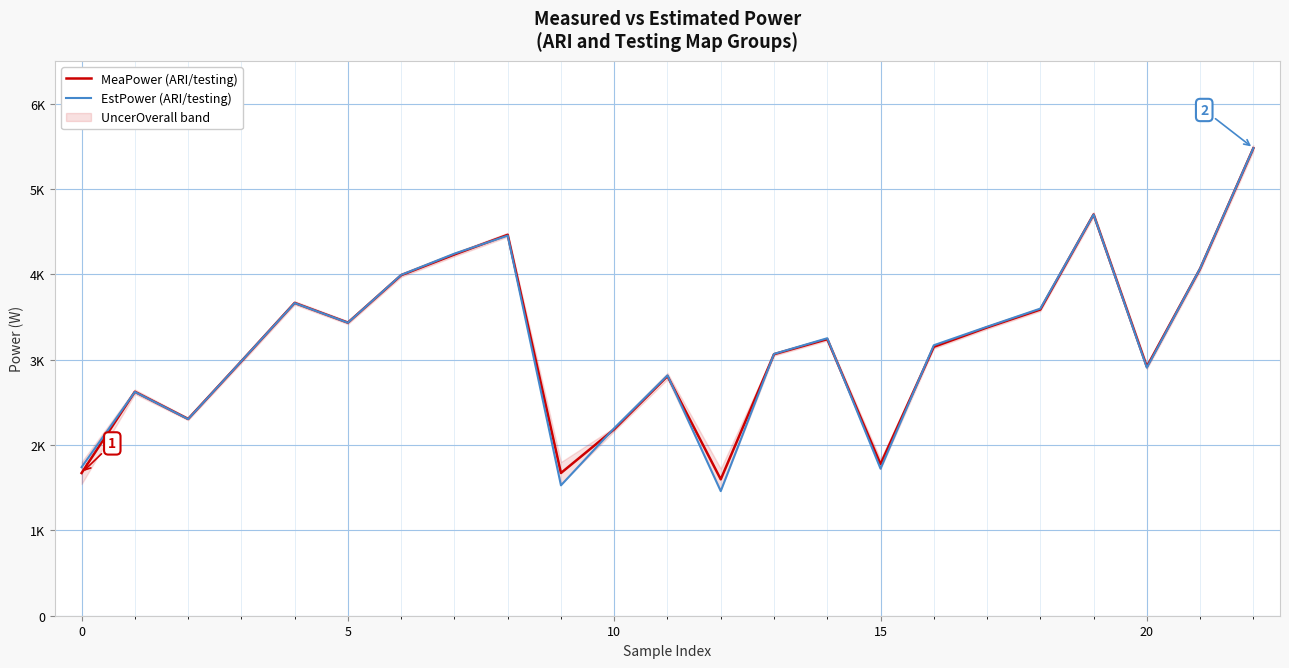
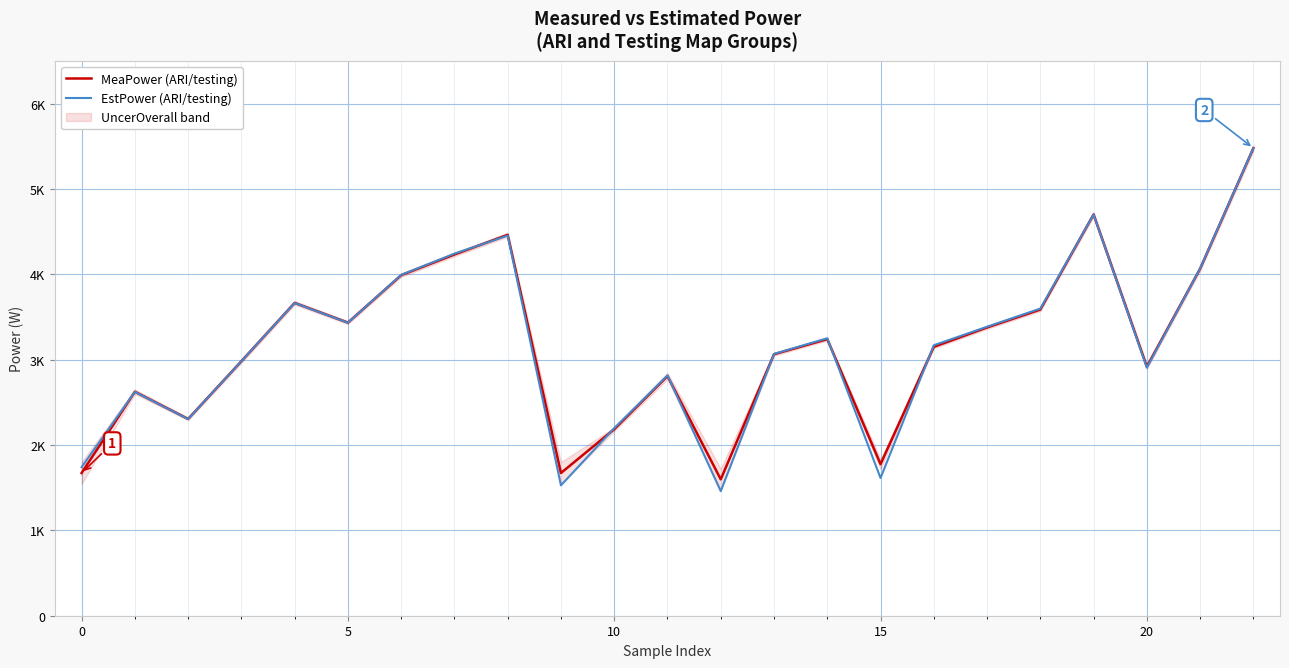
EstPower (ARI/testing), 15: 1700 -> 1600
